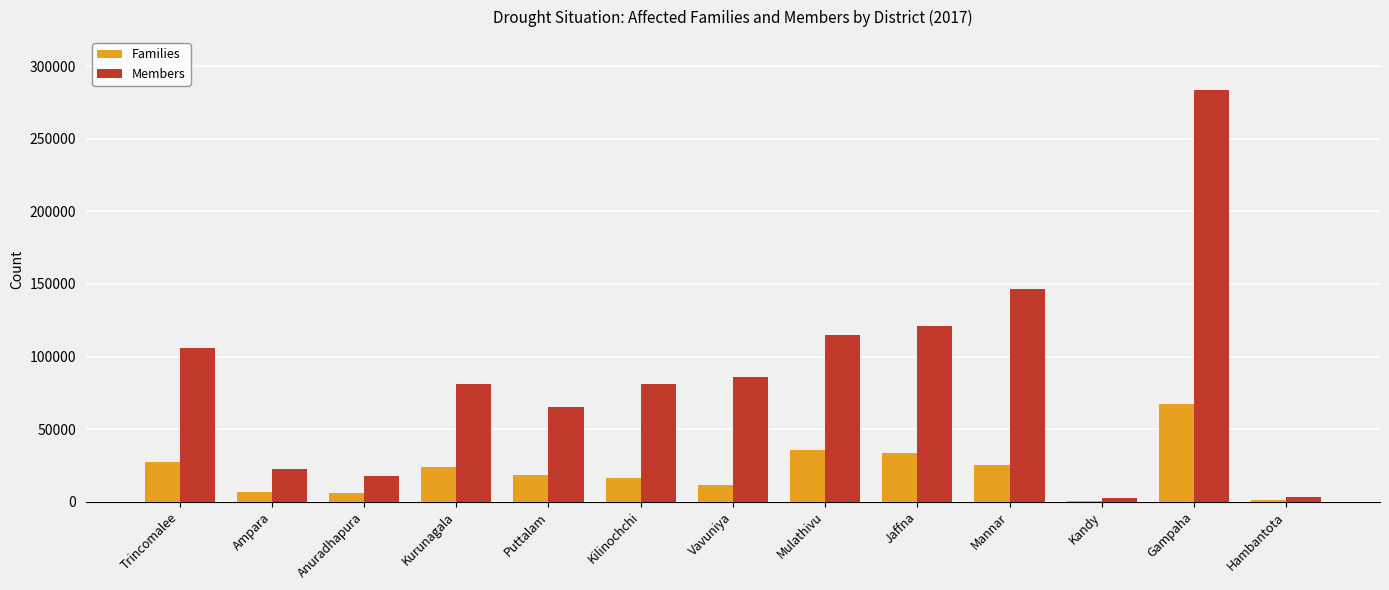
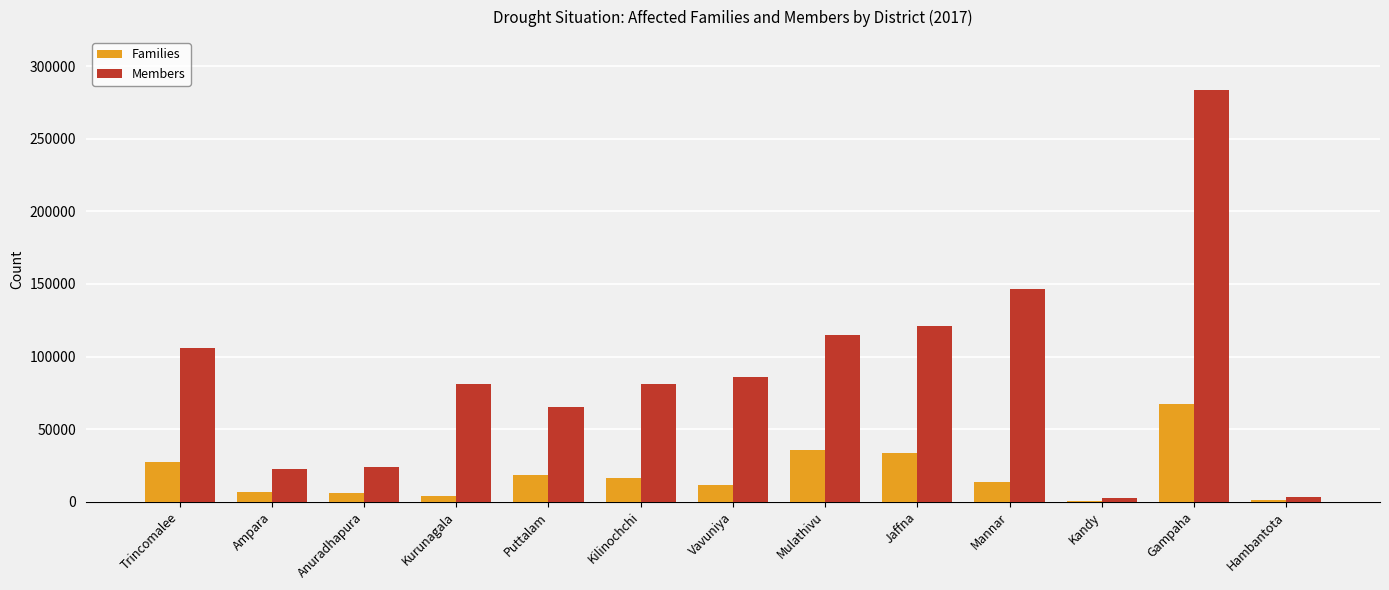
Members, Anuradhapura: 18000 -> 24000
Families, Kurunagala: 24000 -> 4000
Families, Mannar: 26000 -> 13000
